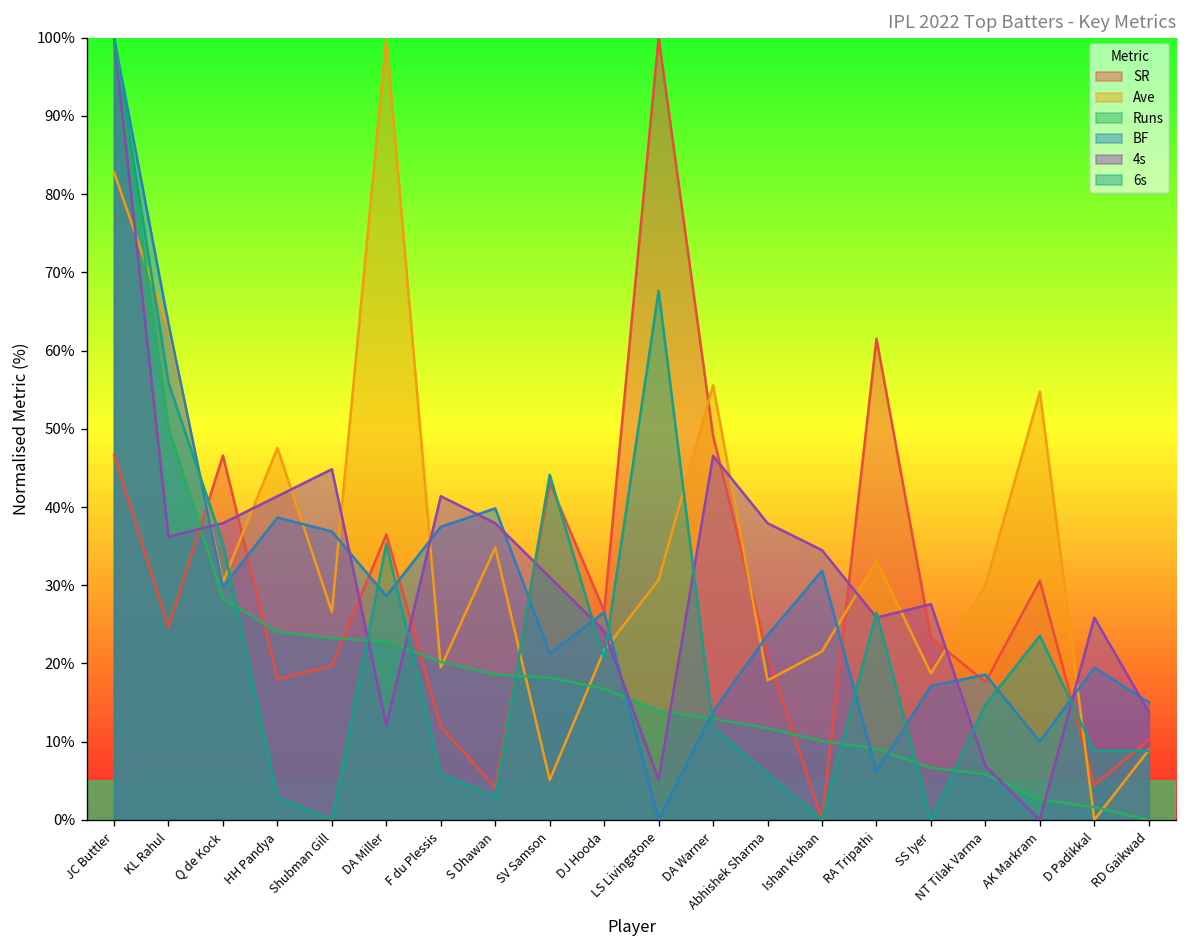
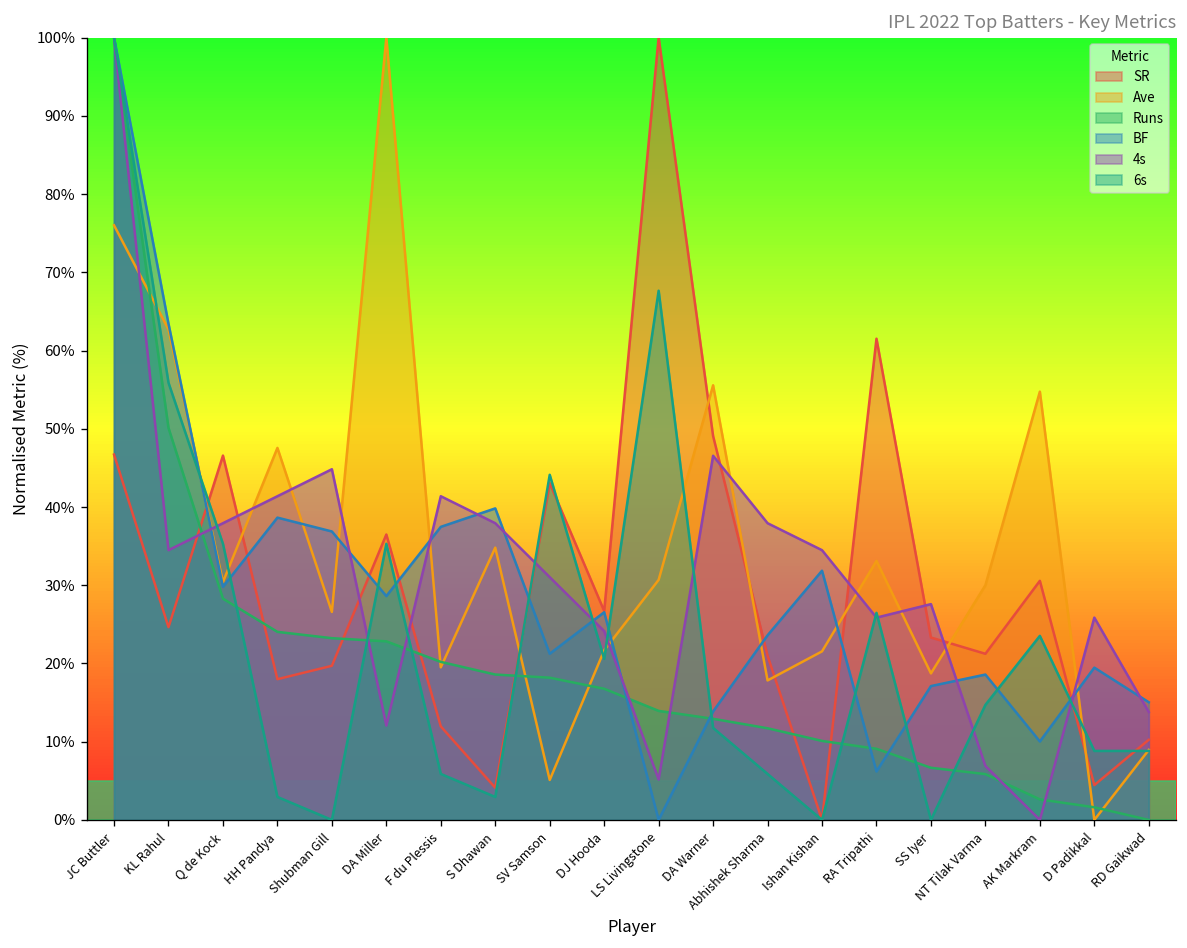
Ave, JC Buttler: 83% -> 76%
4s, KL Rahul: 36% -> 34%
SR, NT Tilak Varma: 18% -> 21%
